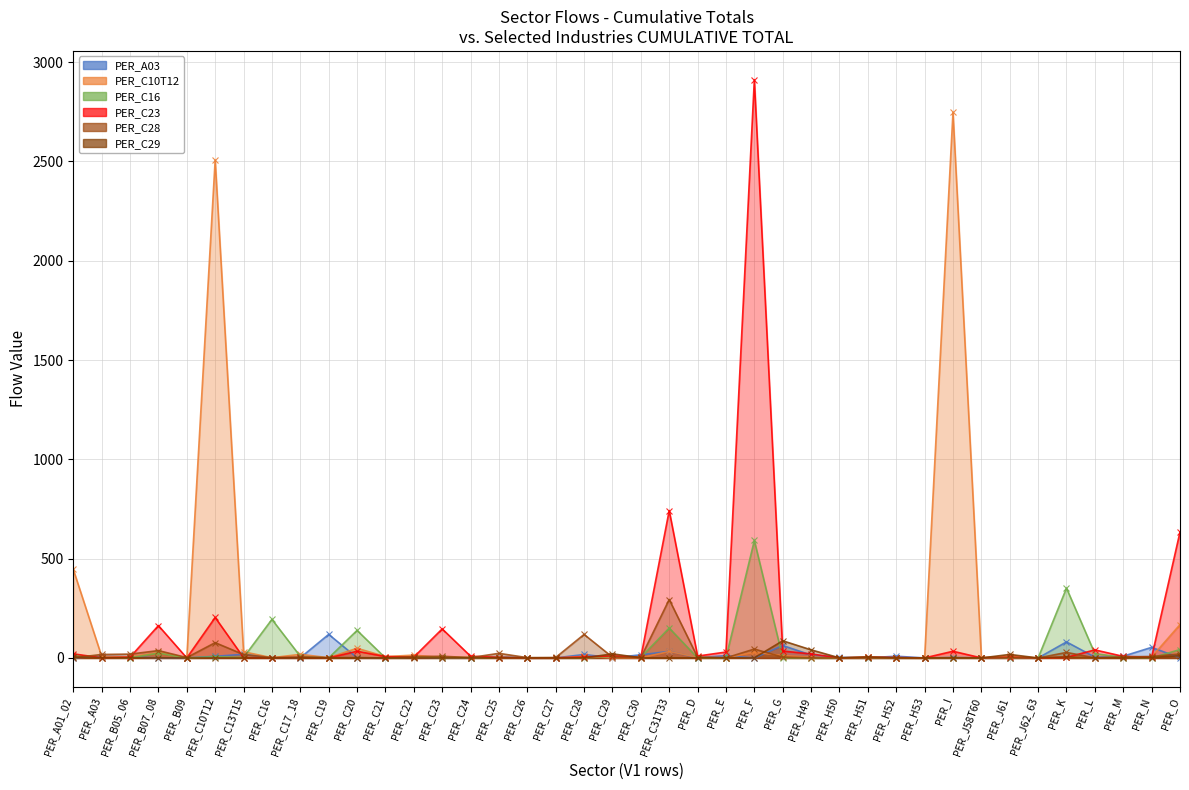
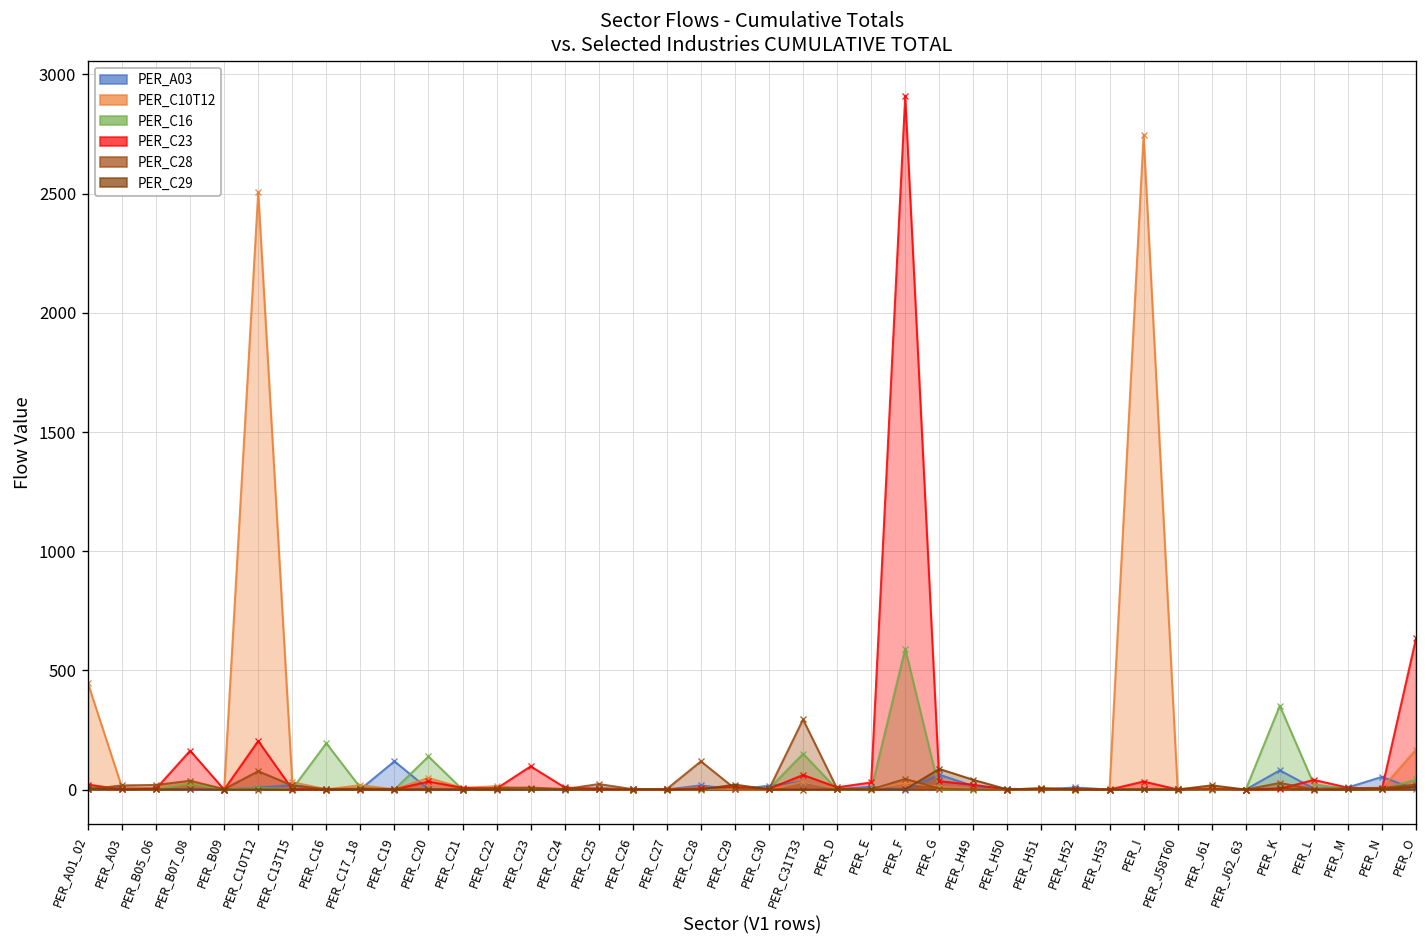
PER_C23, PER_C23: 150 -> 100
PER_C23, PER_C31T33: 740 -> 60
